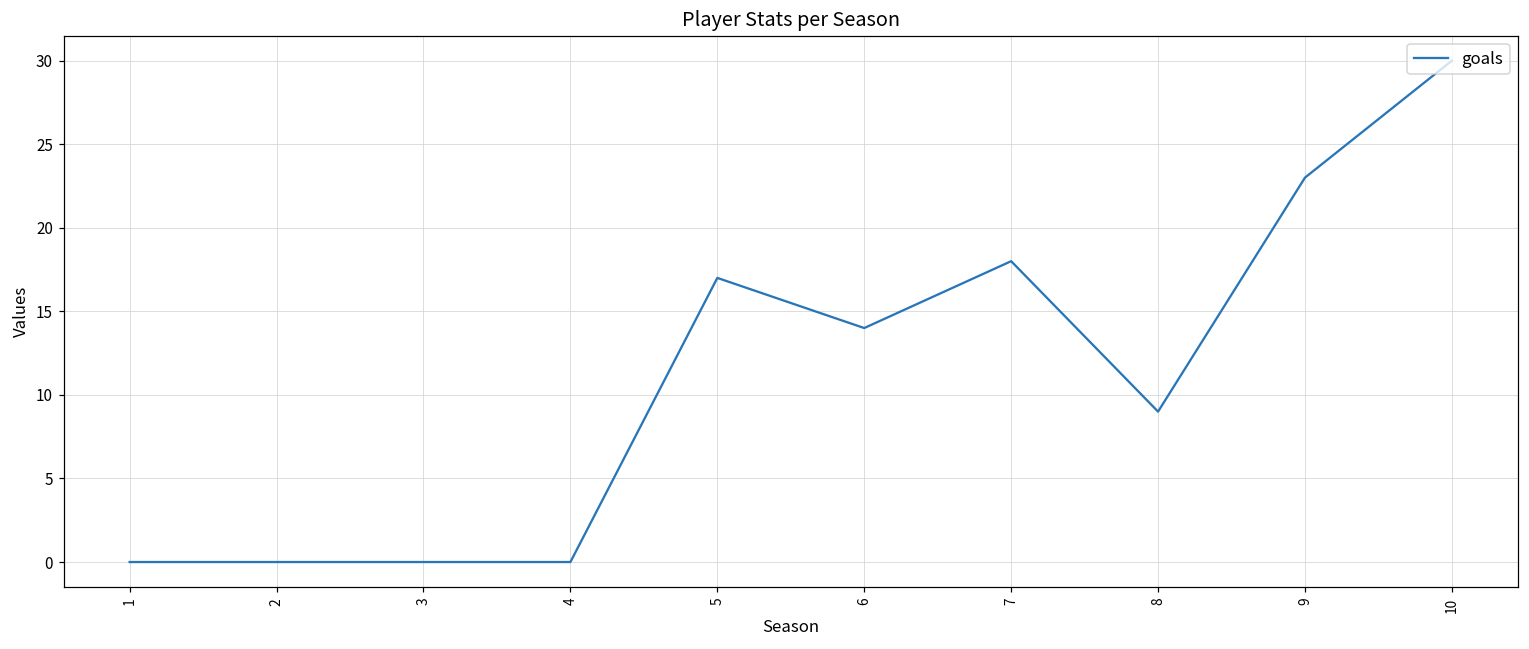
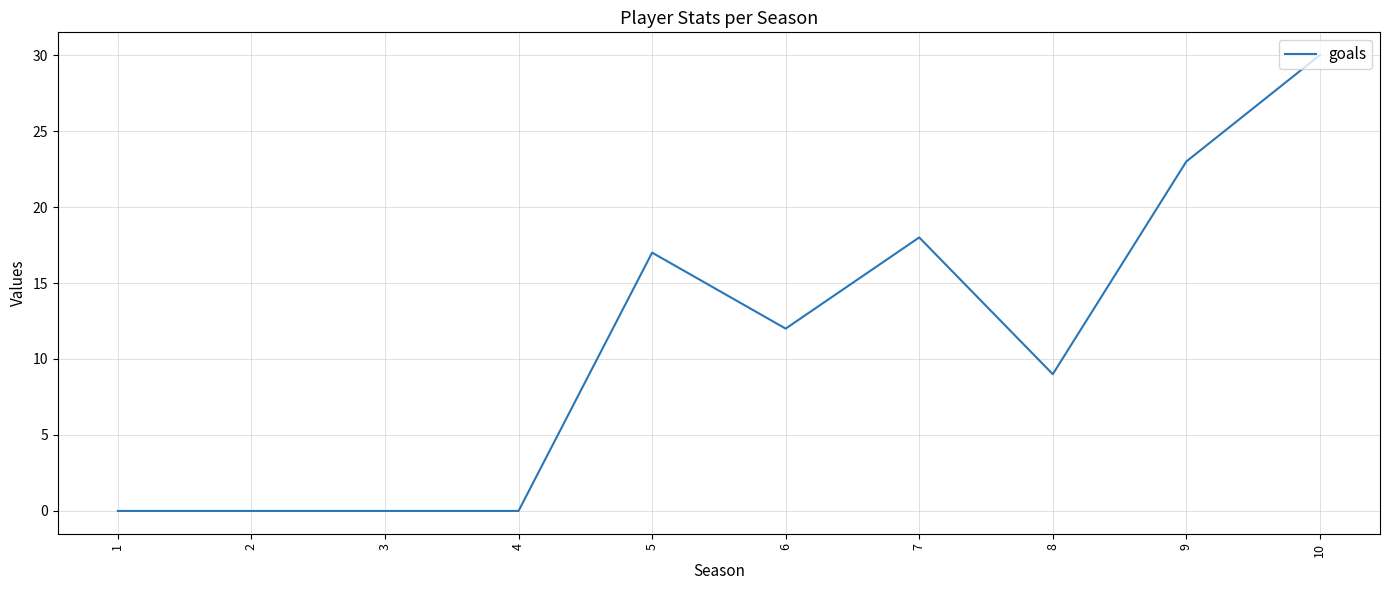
6: 14 -> 12
